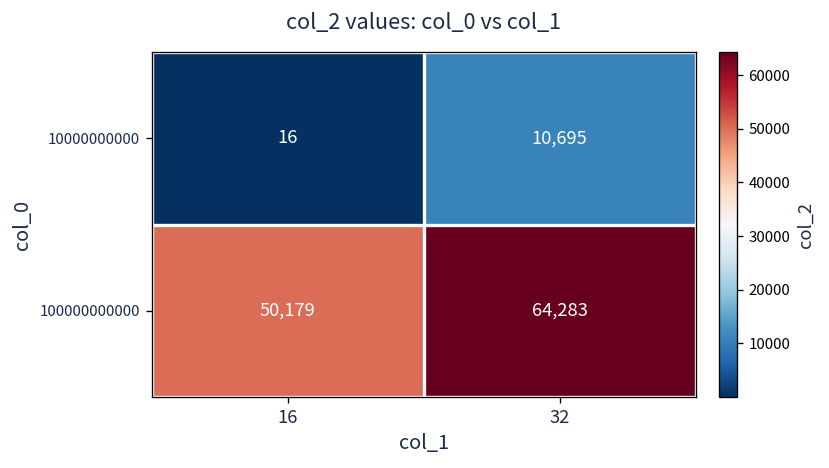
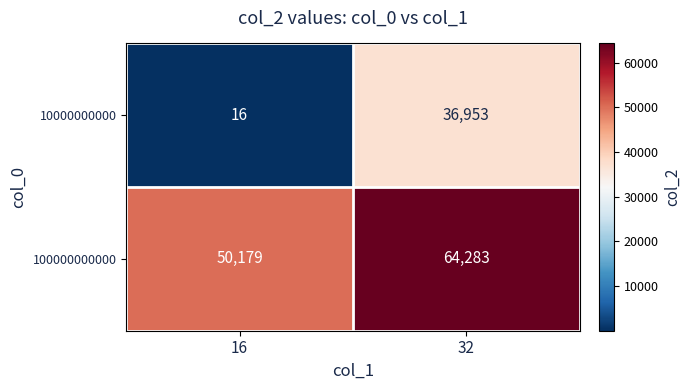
10000000000, 32: 10,695 -> 36,953
